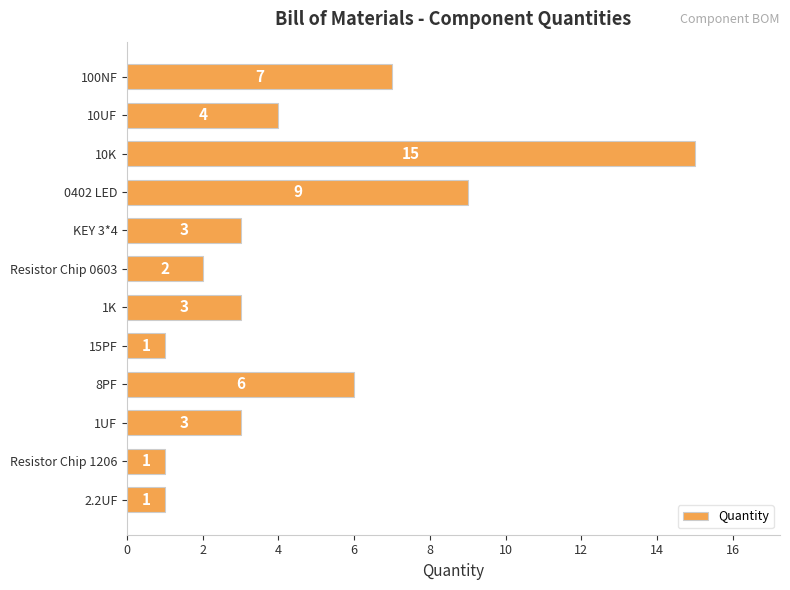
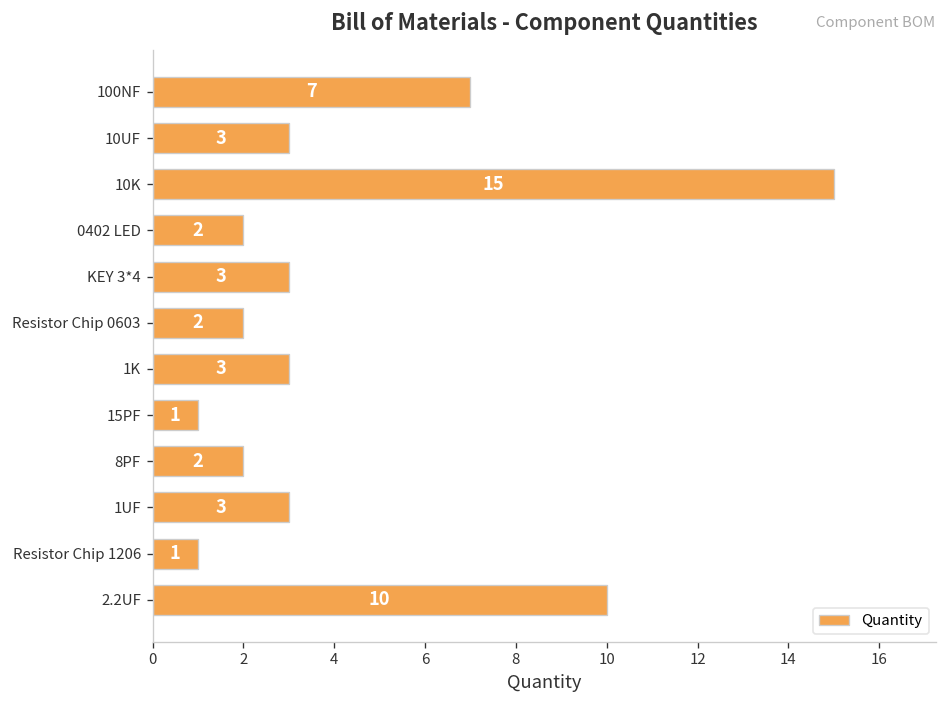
10UF: 4 -> 3
0402 LED: 9 -> 2
8PF: 6 -> 2
2.2UF: 1 -> 10
